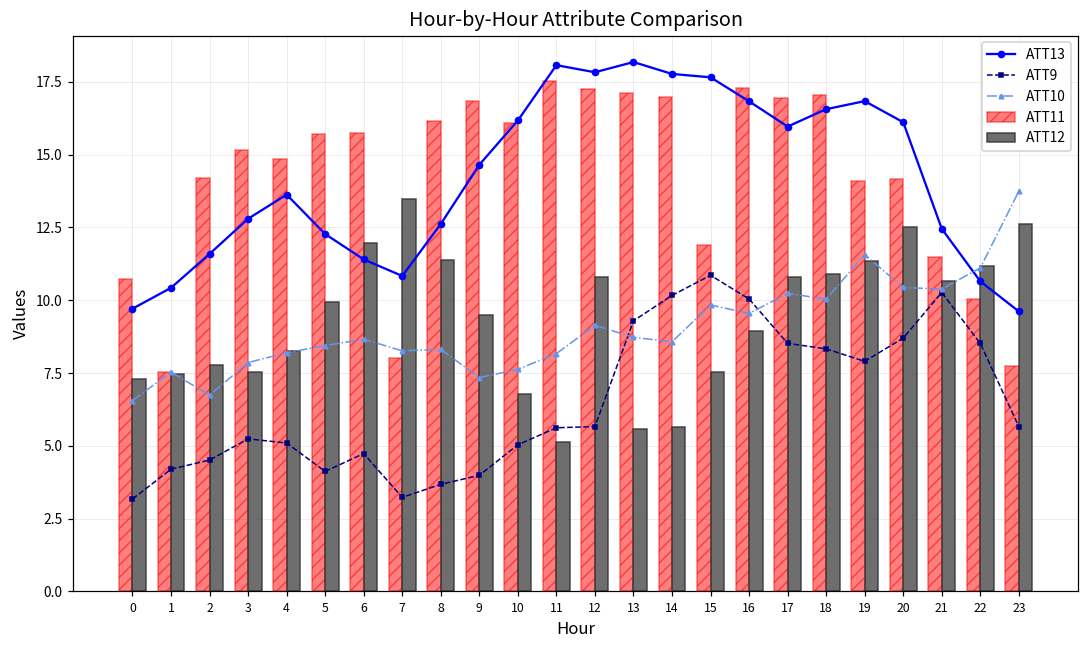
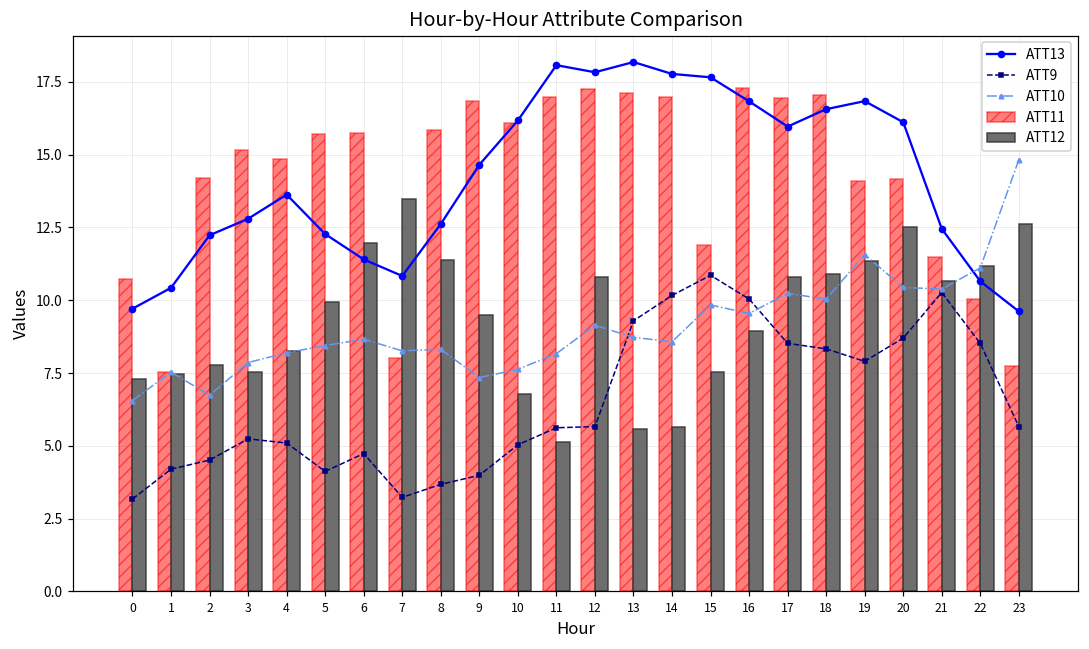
ATT13, 2: 11.6 -> 12.2
ATT11, 8: 16.2 -> 15.8
ATT11, 11: 17.5 -> 17.0
ATT10, 23: 13.7 -> 14.8
